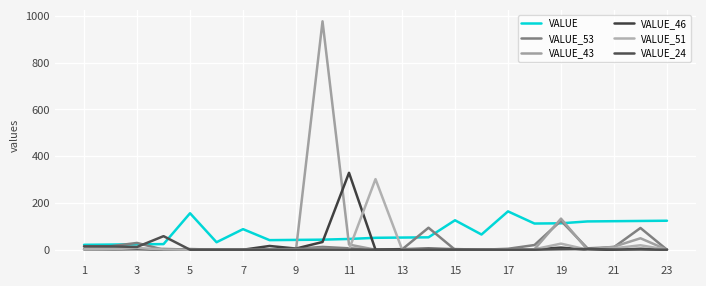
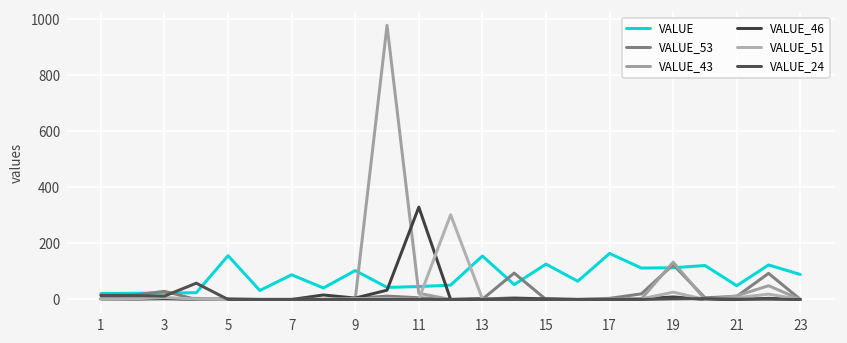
VALUE, 9: 40 -> 100
VALUE, 13: 50 -> 160
VALUE, 21: 120 -> 50
VALUE, 23: 120 -> 90
